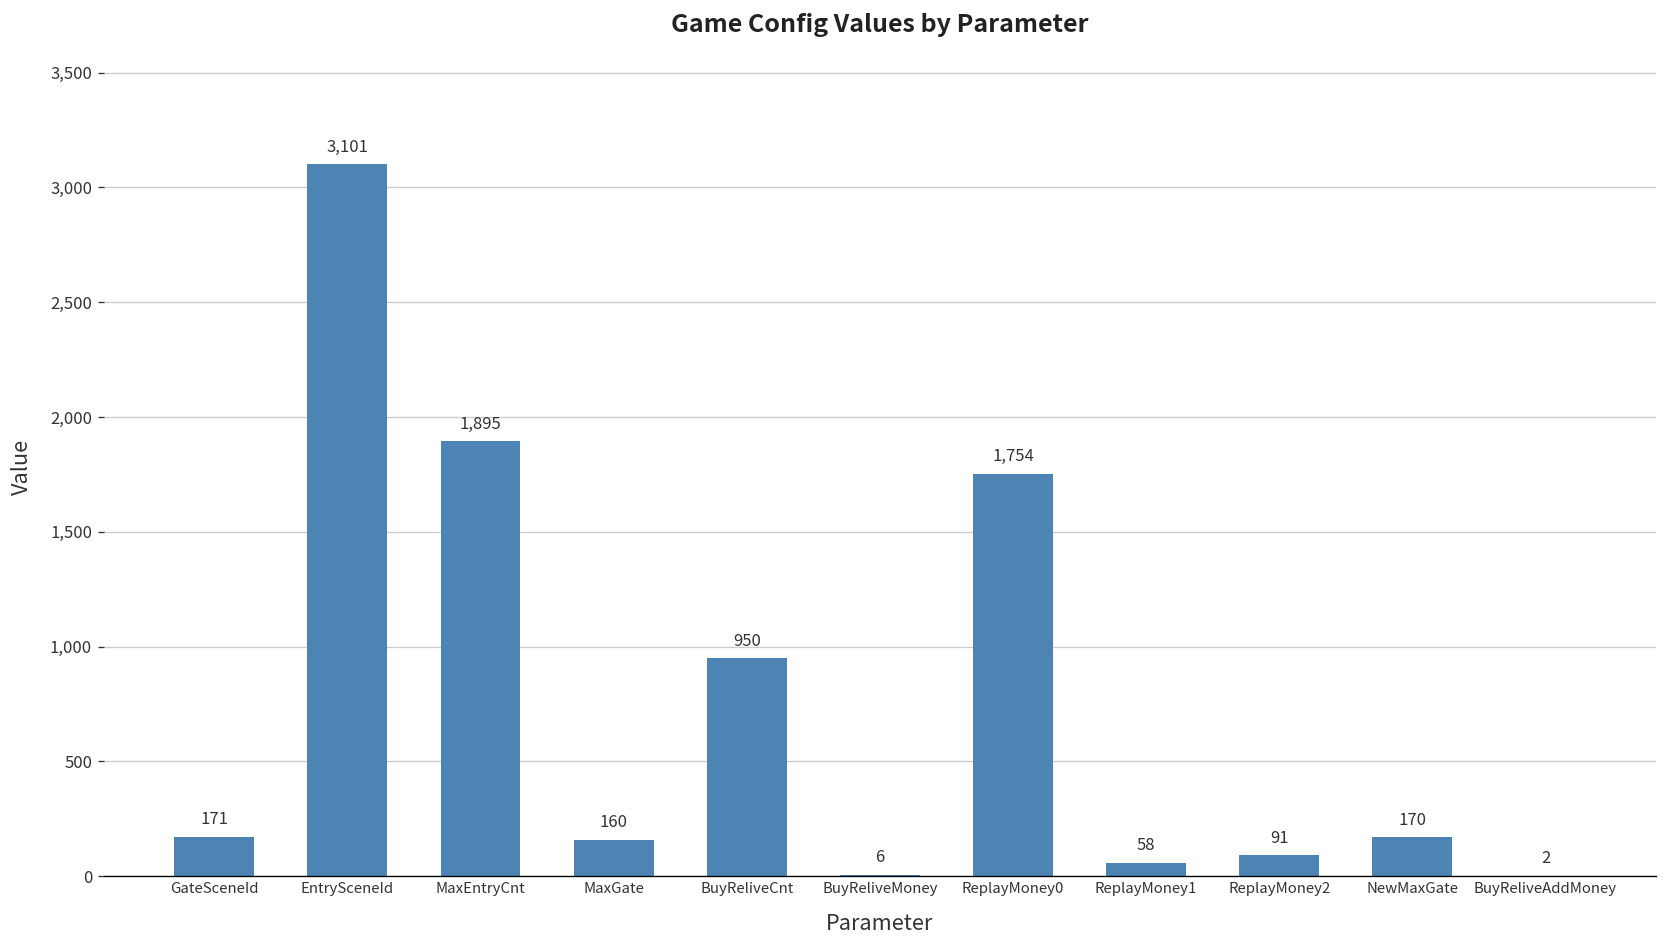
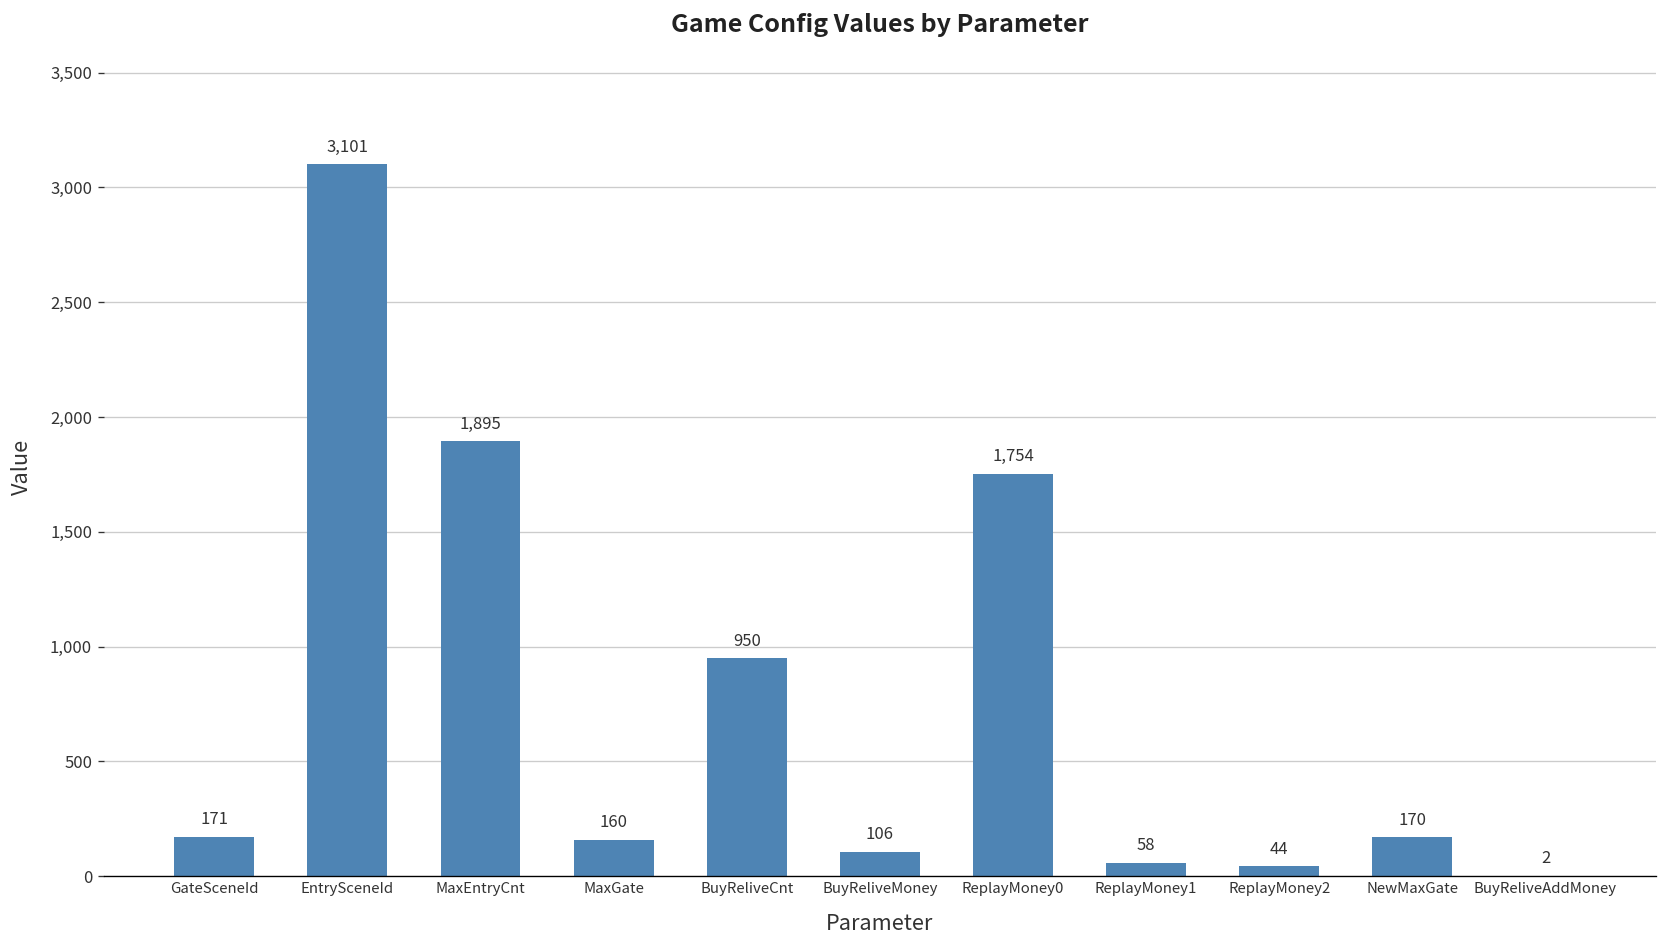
BuyReliveMoney: 6 -> 106
ReplayMoney2: 91 -> 44
